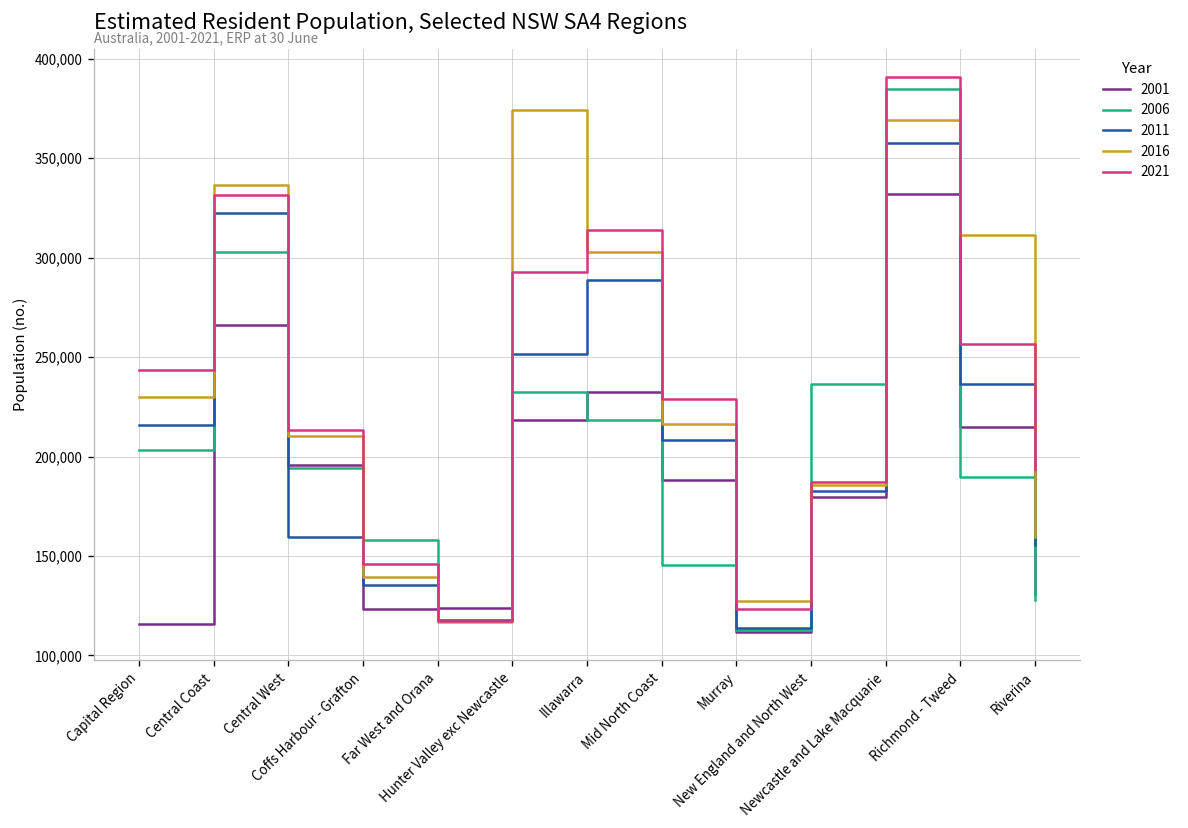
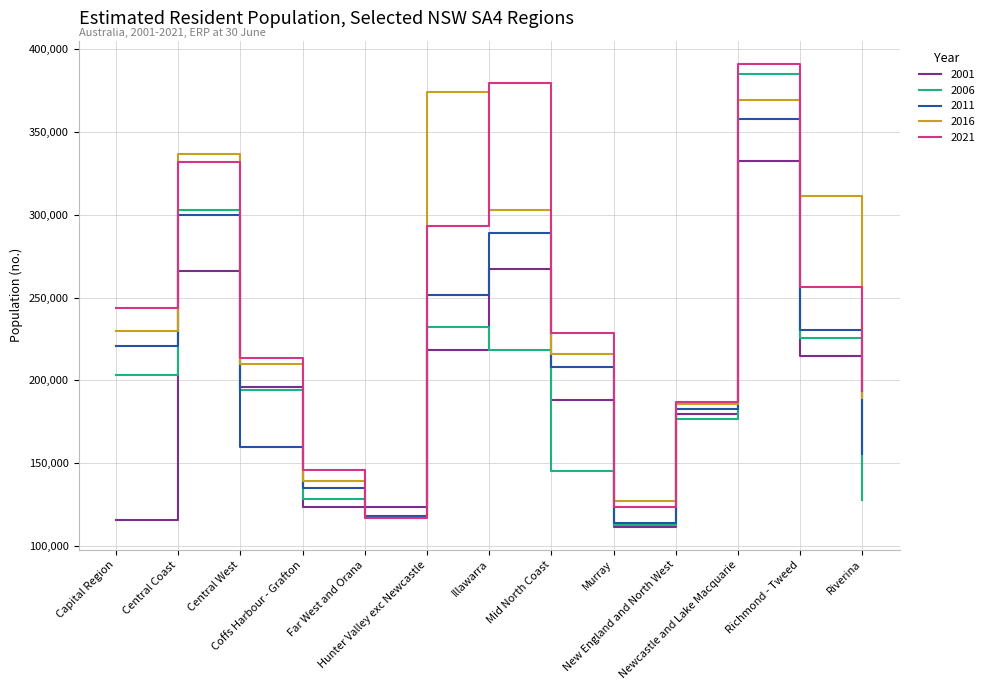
2011, Capital Region: 216,000 -> 221,000
2011, Central Coast: 323,000 -> 300,000
2006, Coffs Harbour - Grafton: 158,000 -> 129,000
2001, Illawarra: 233,000 -> 267,000
2021, Illawarra: 314,000 -> 380,000
2006, New England and North West: 236,000 -> 177,000
2006, Richmond - Tweed: 189,000 -> 226,000
2011, Richmond - Tweed: 236,000 -> 231,000
2016, Riverina: 159,000 -> 189,000
